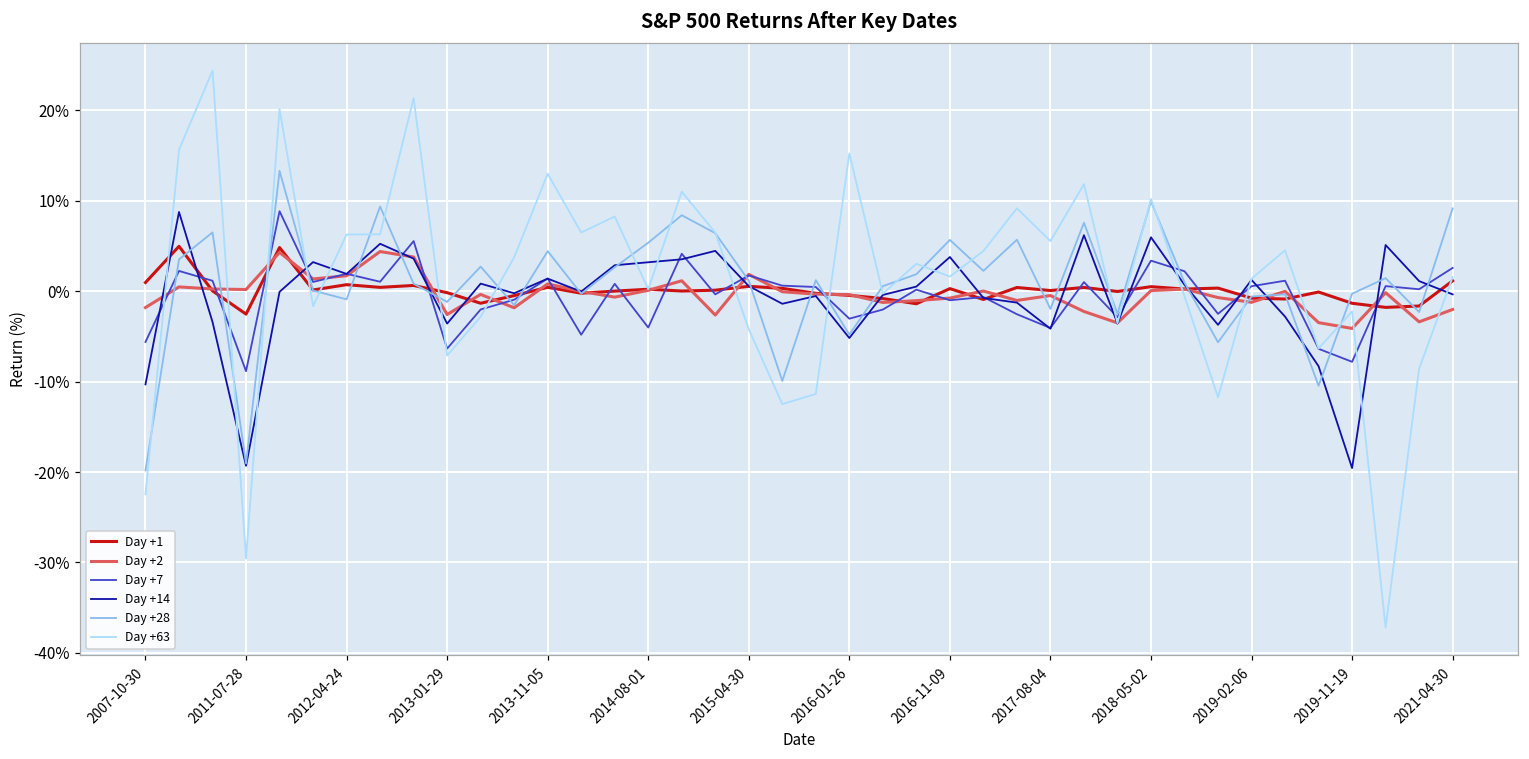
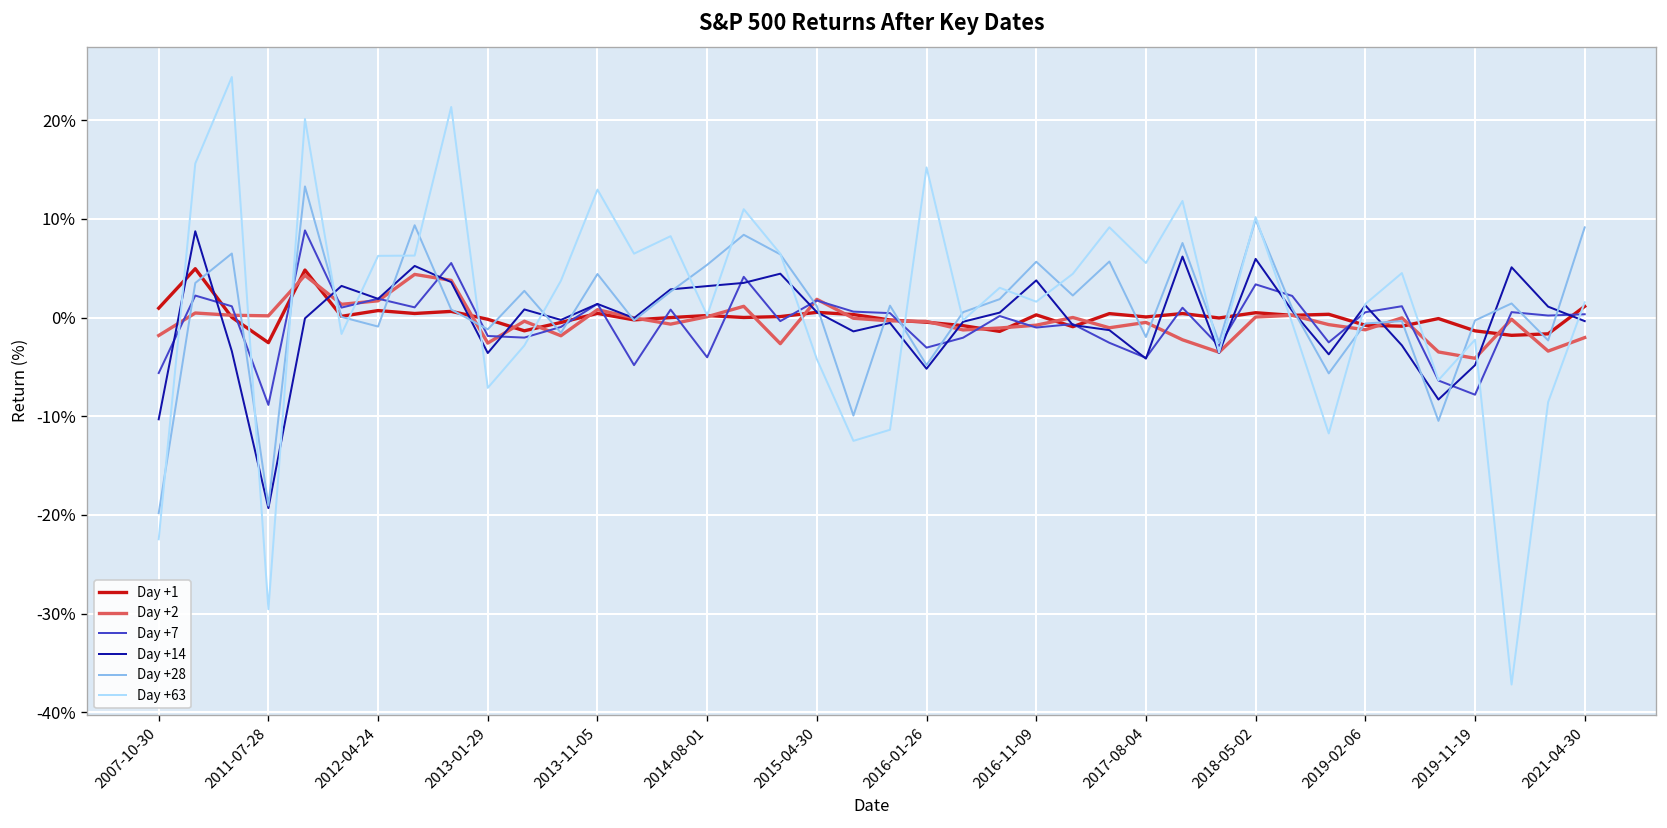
Day +7, 2013-01-29: -6% -> -2%
Day +14, 2019-11-19: -20% -> -5%
Day +7, 2021-04-30: 3% -> 0%
